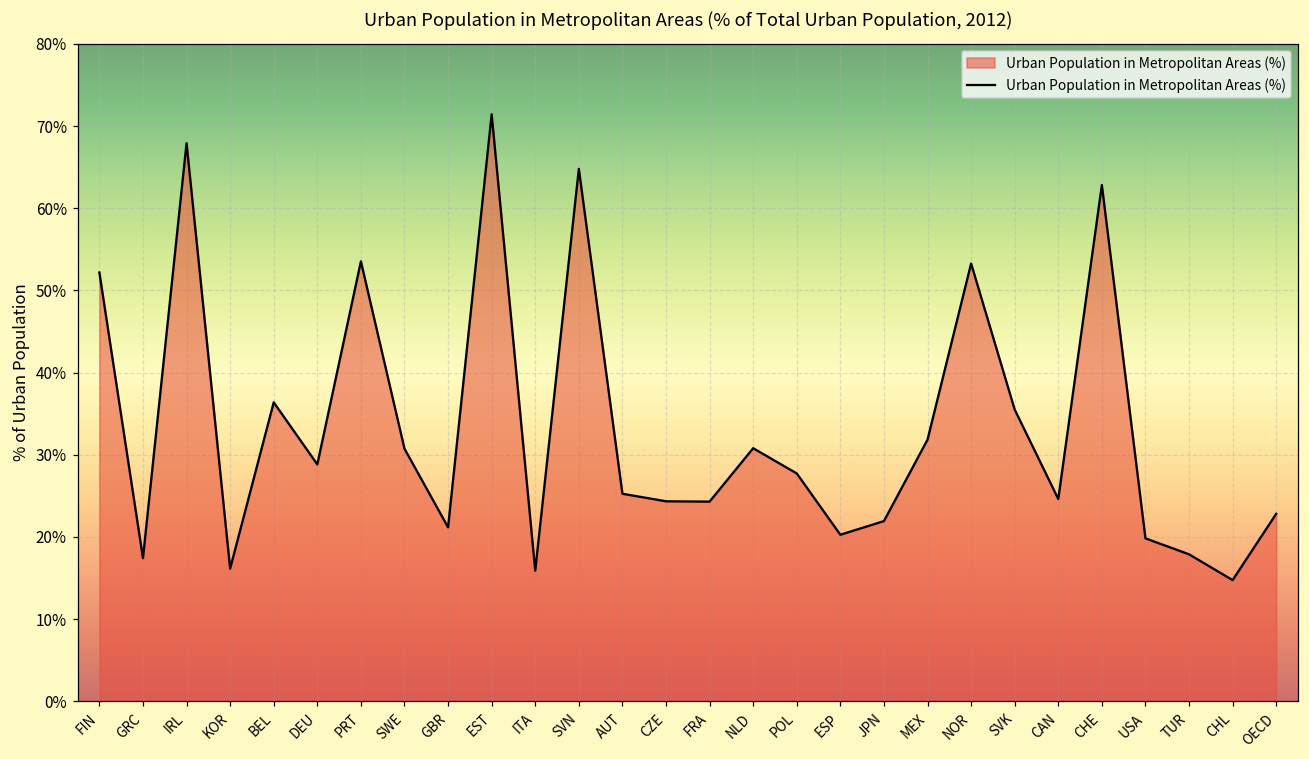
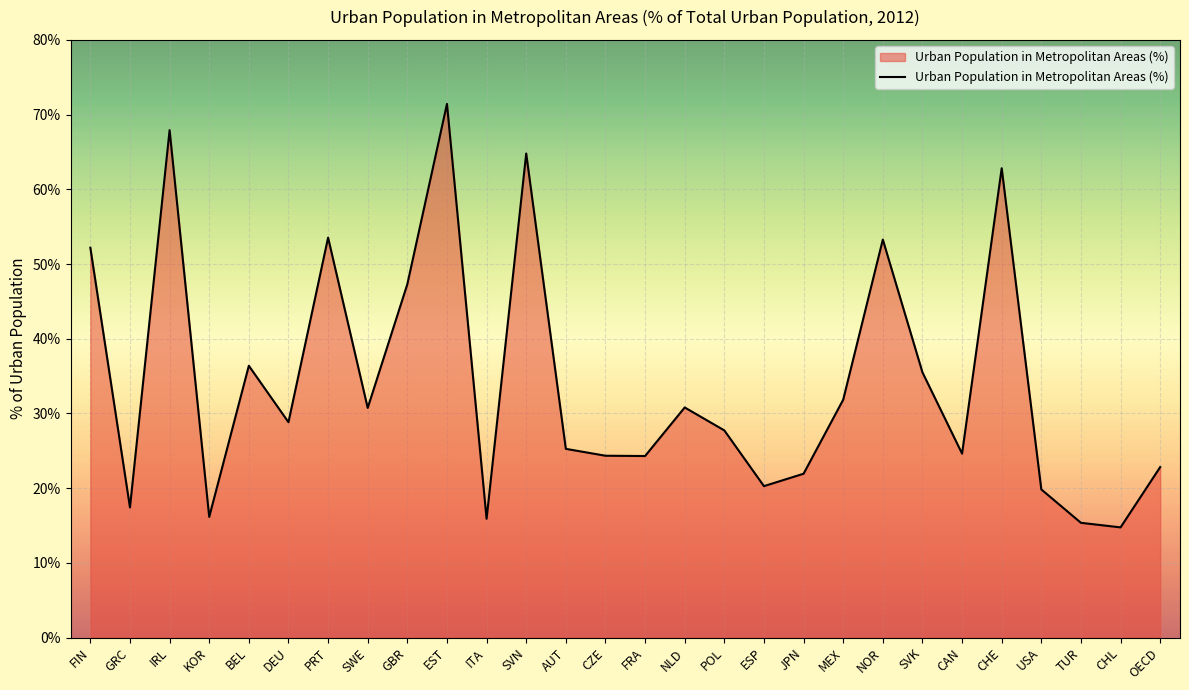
GBR: 21% -> 47%
TUR: 18% -> 15%
